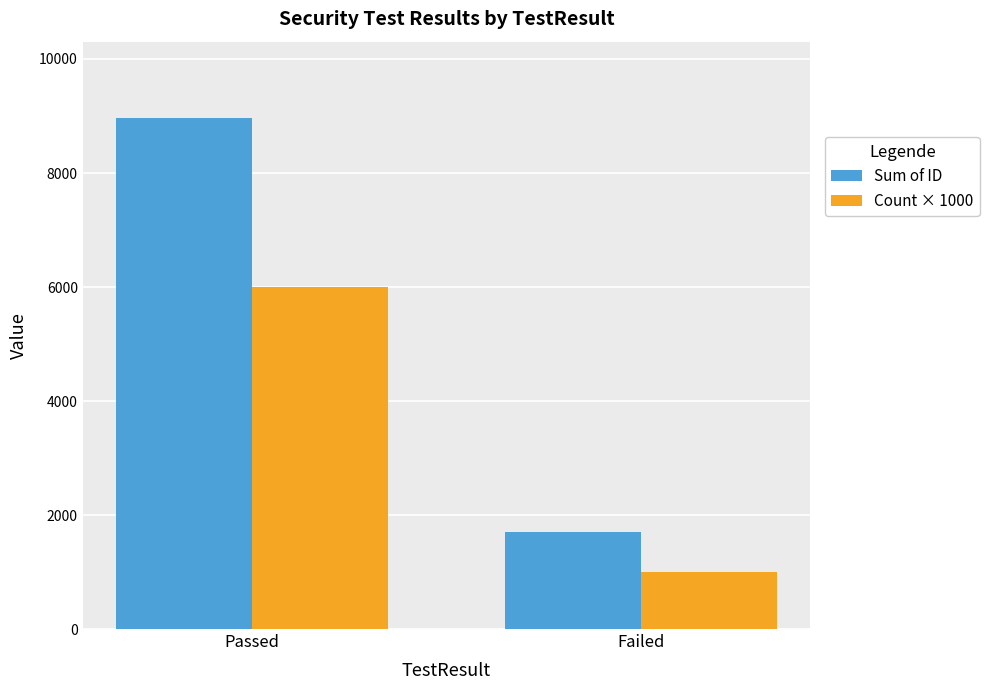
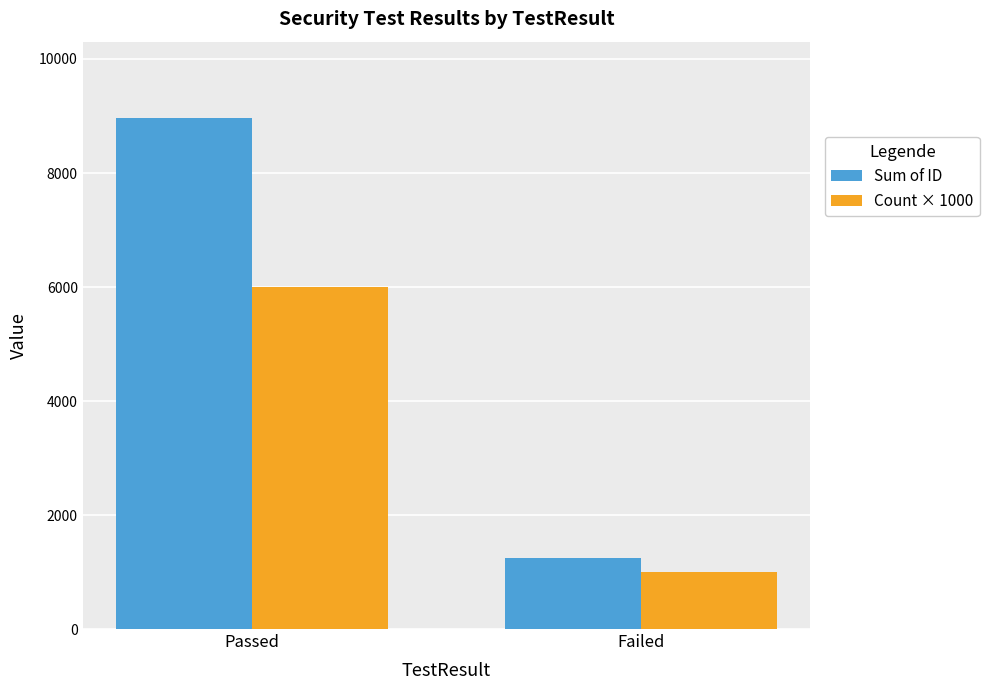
Sum of ID, Failed: 1700 -> 1300
